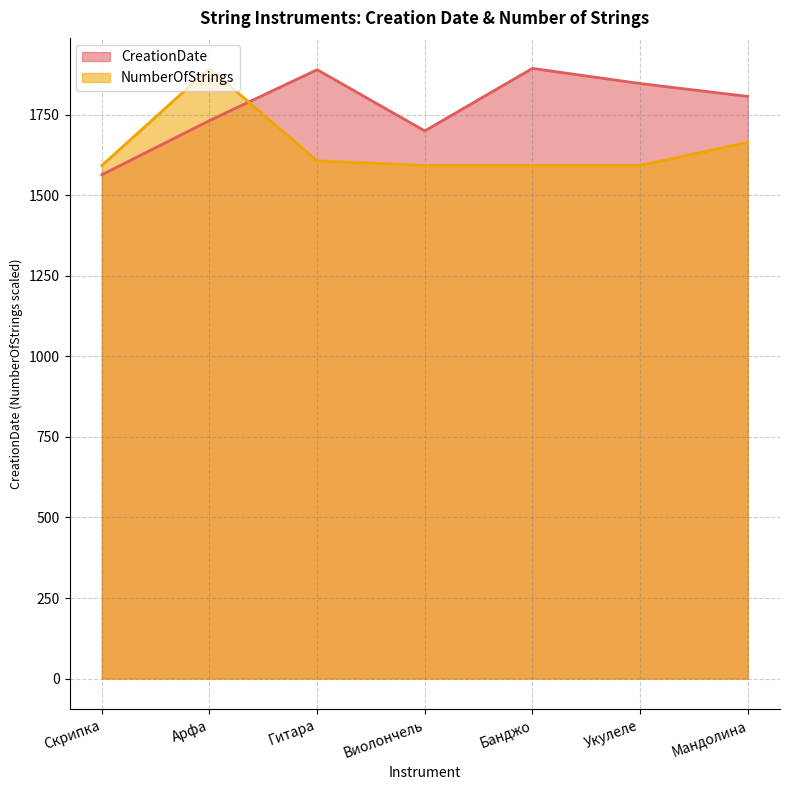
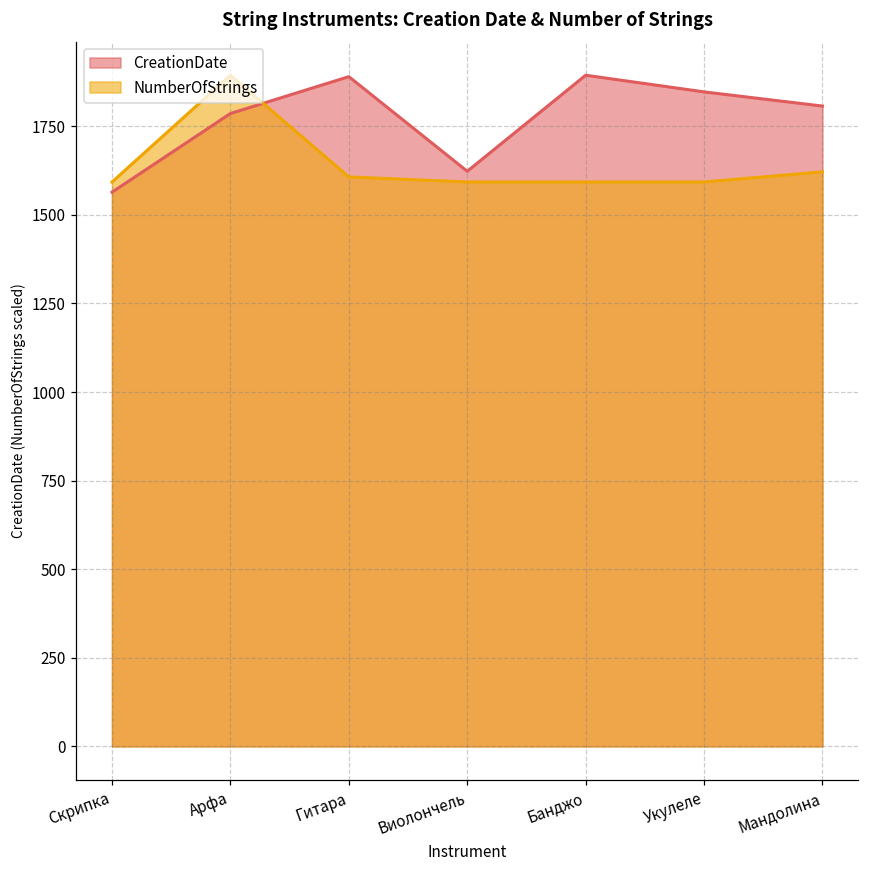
CreationDate, Арфа: 1730 -> 1790
CreationDate, Виолончель: 1700 -> 1620
NumberOfStrings, Мандолина: 1660 -> 1620
